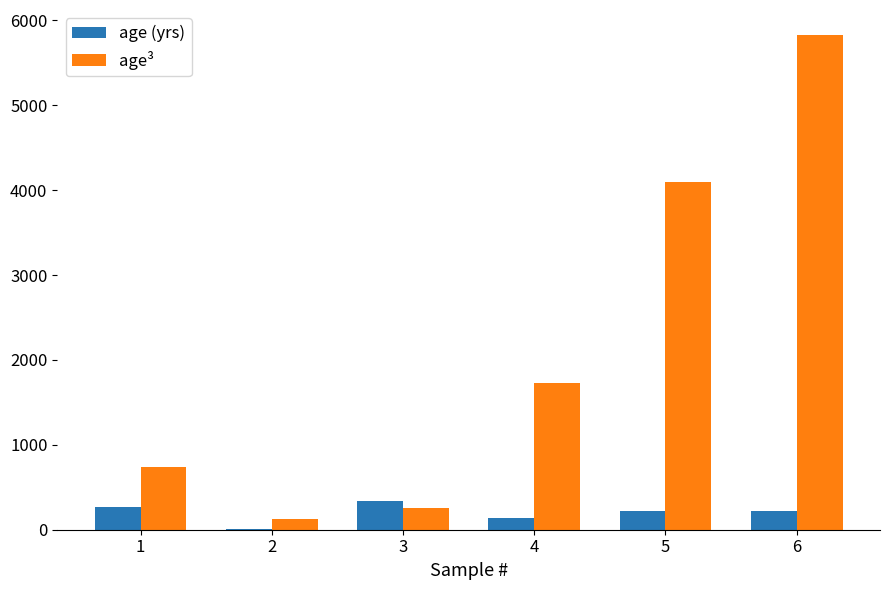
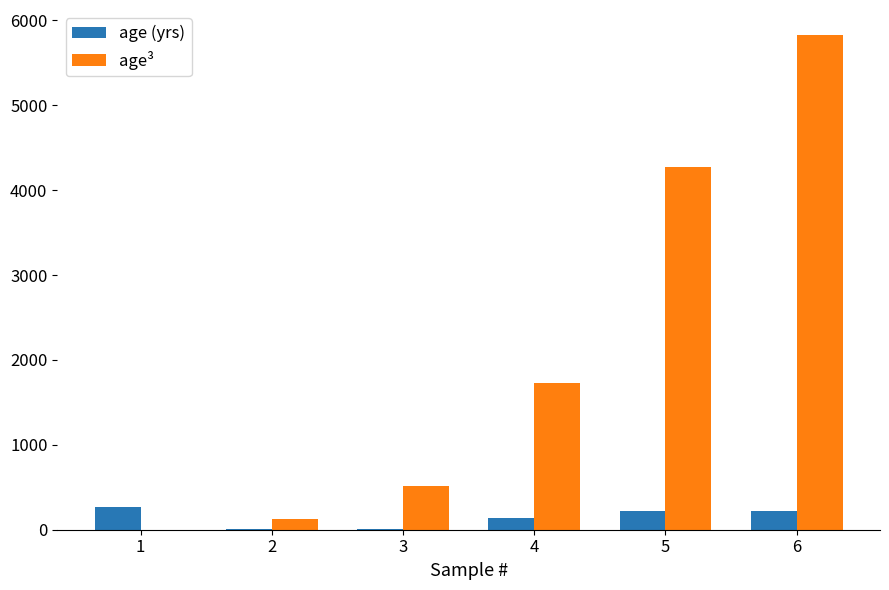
age³, 1: 700 -> 0
age (yrs), 3: 300 -> 0
age³, 3: 300 -> 500
age³, 5: 4100 -> 4300
